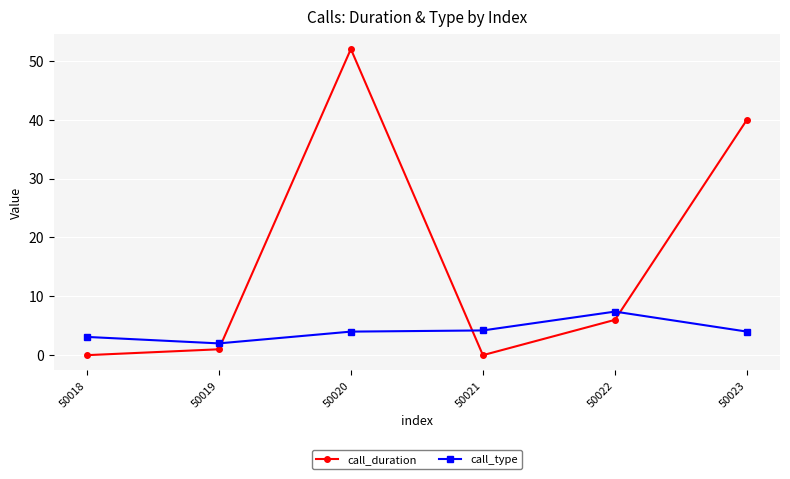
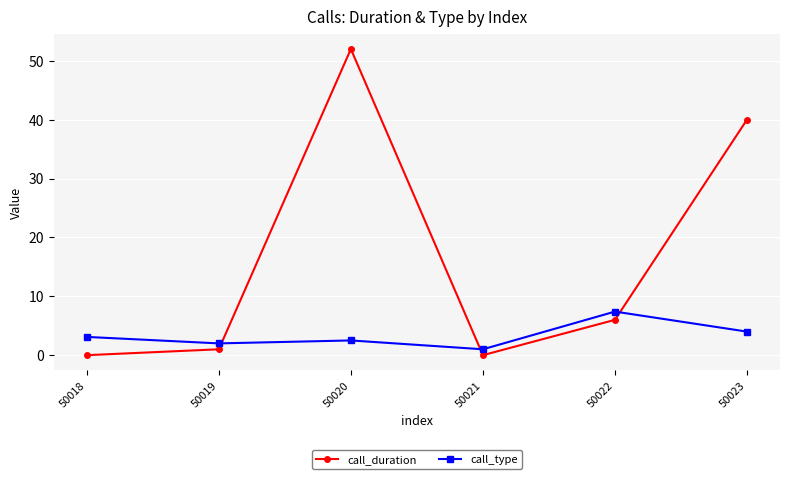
call_type, 50020: 4 -> 3
call_type, 50021: 4 -> 1
